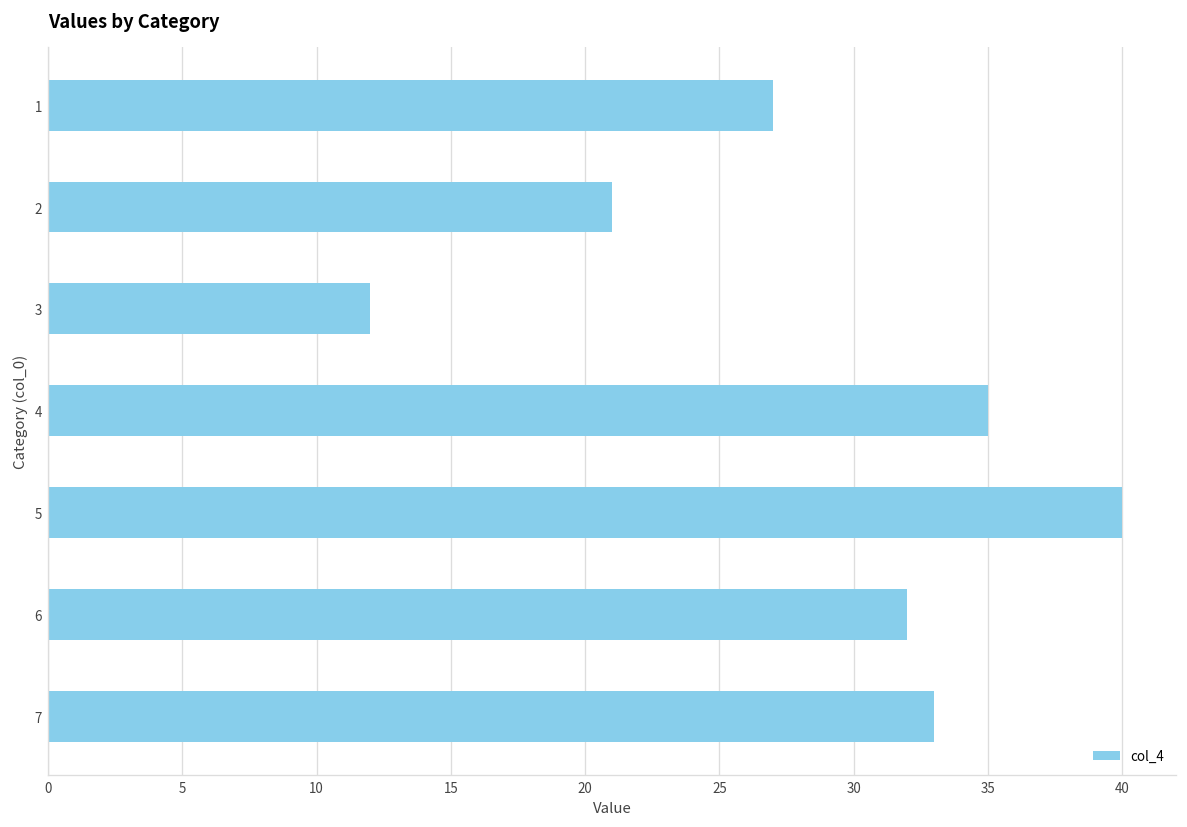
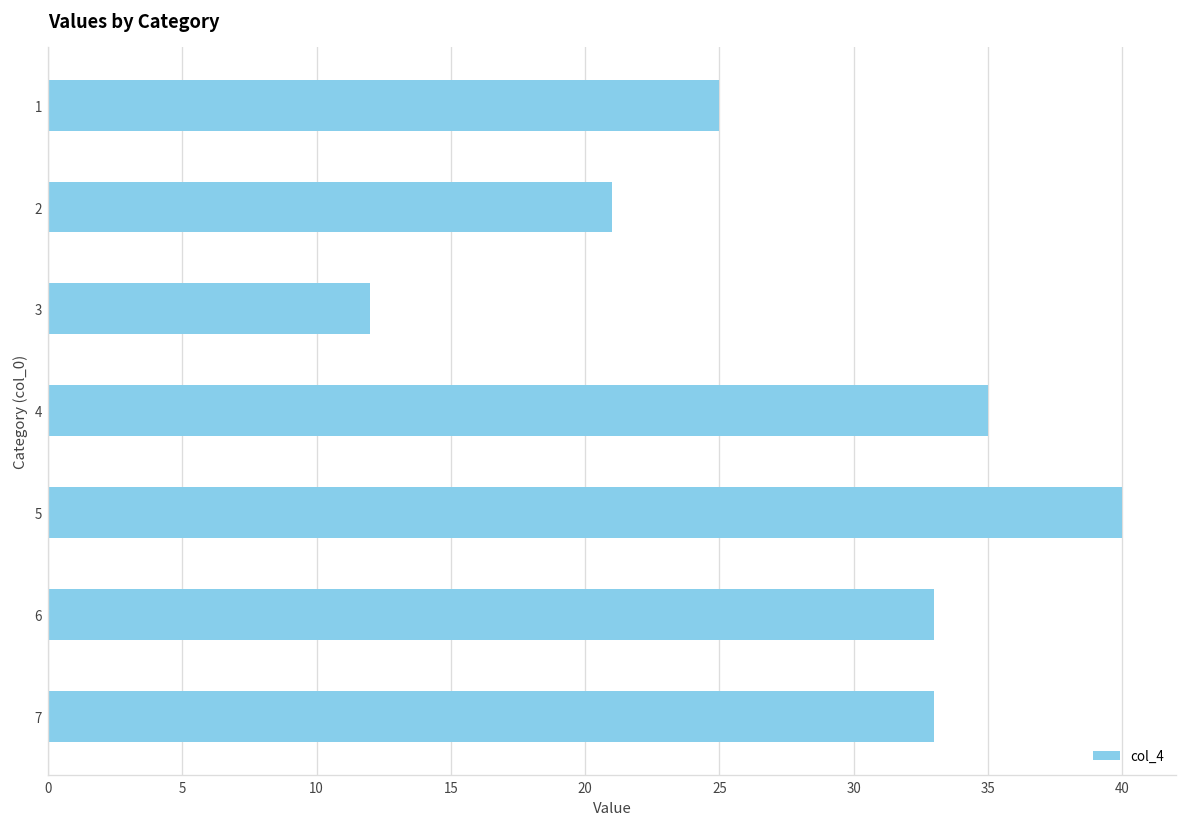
1: 27 -> 25
6: 32 -> 33
